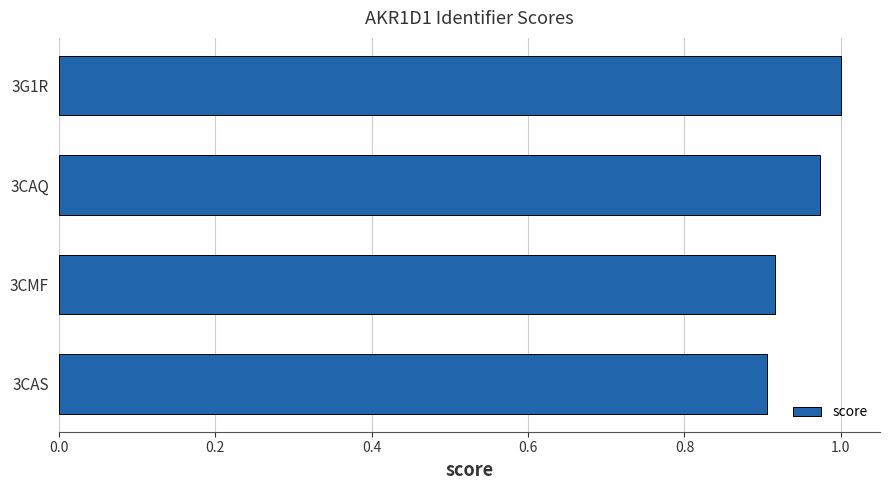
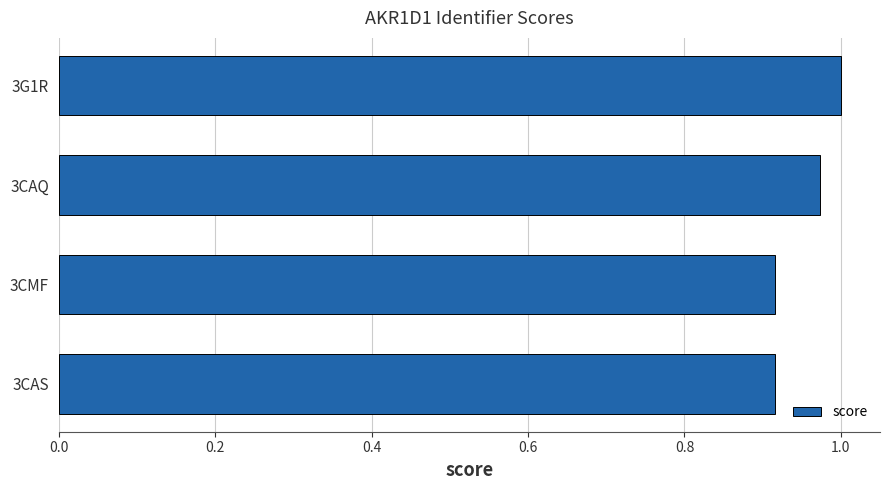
3CAS: 0.91 -> 0.92
